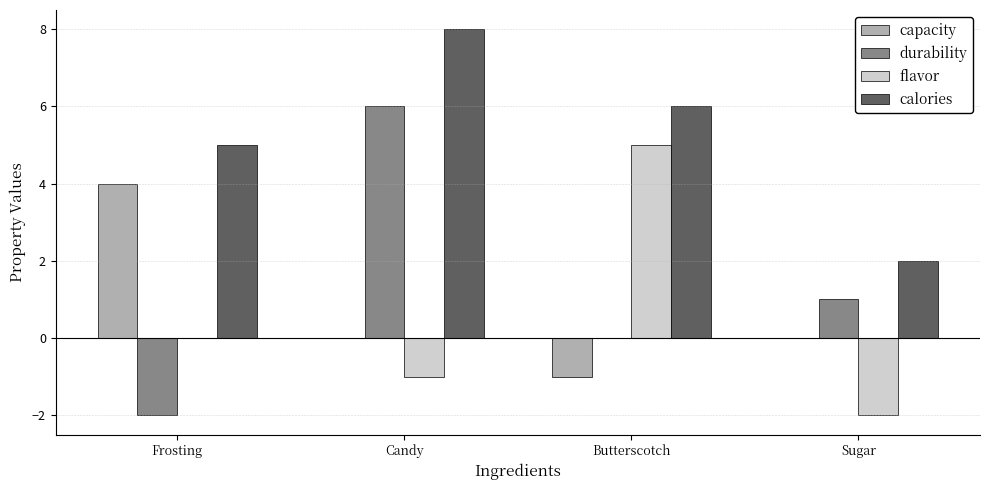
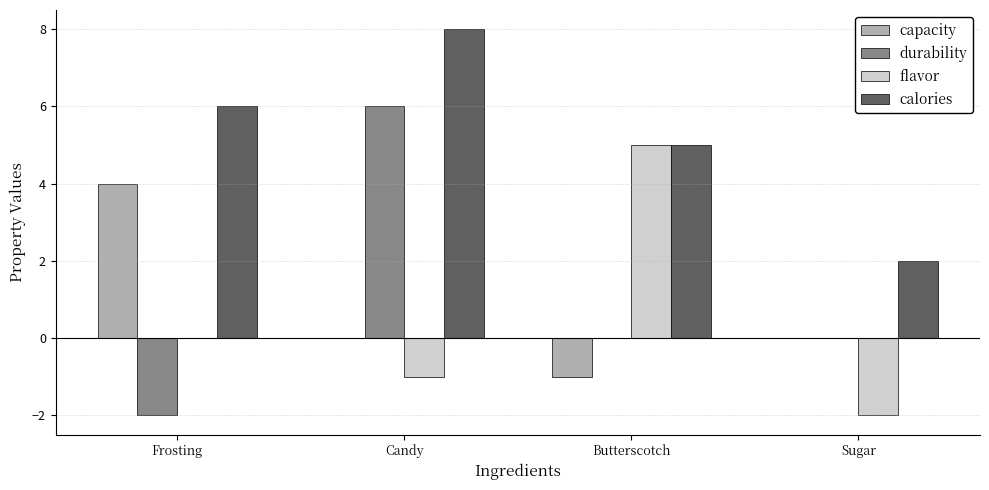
calories, Frosting: 5 -> 6
calories, Butterscotch: 6 -> 5
durability, Sugar: 1 -> 0
